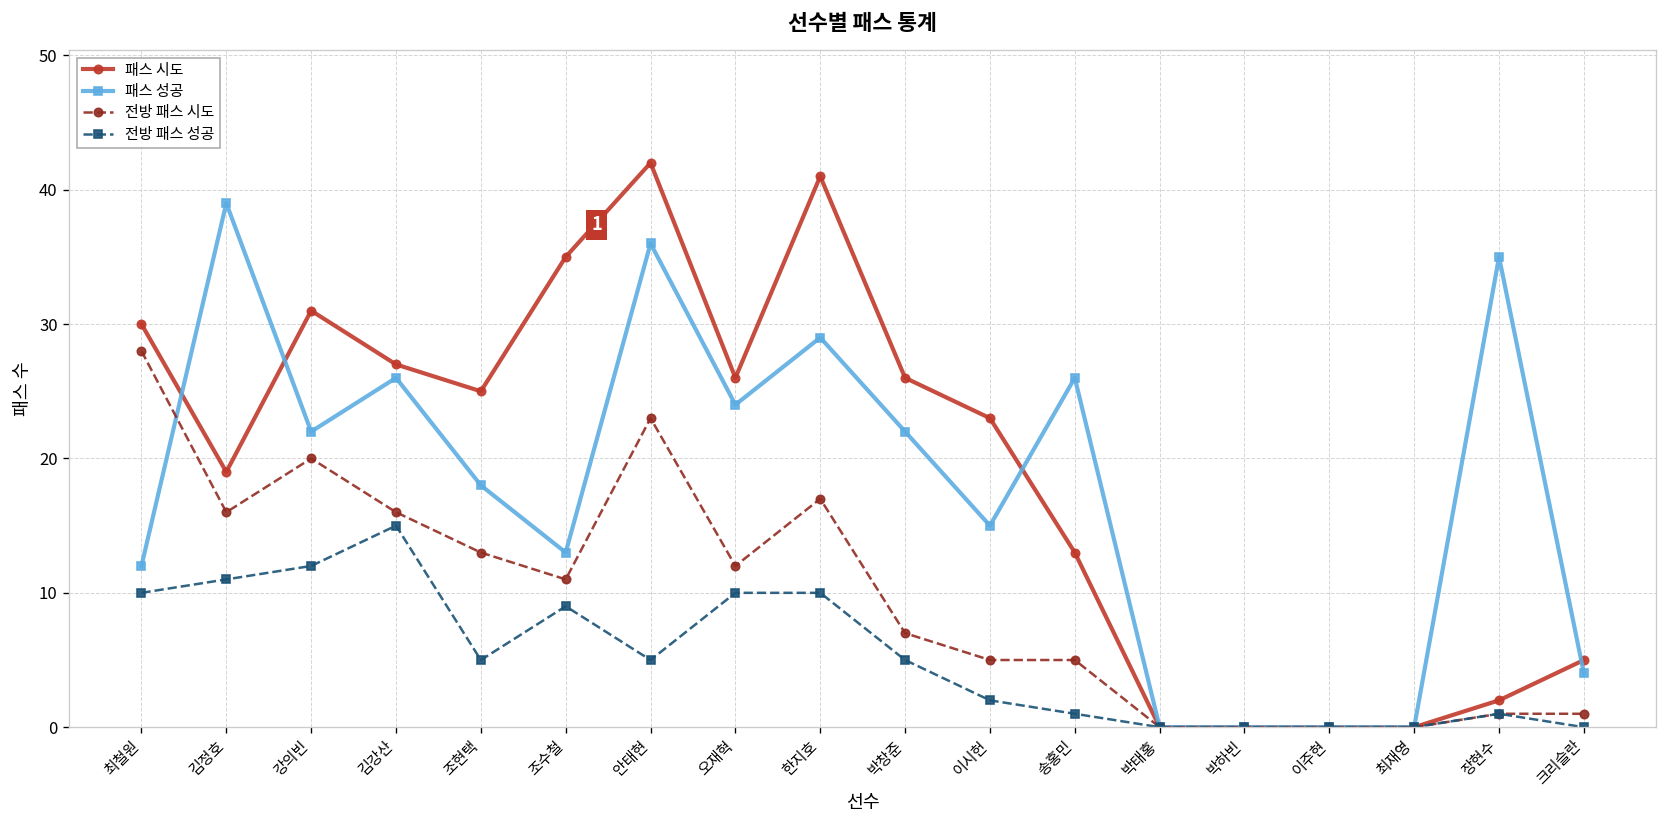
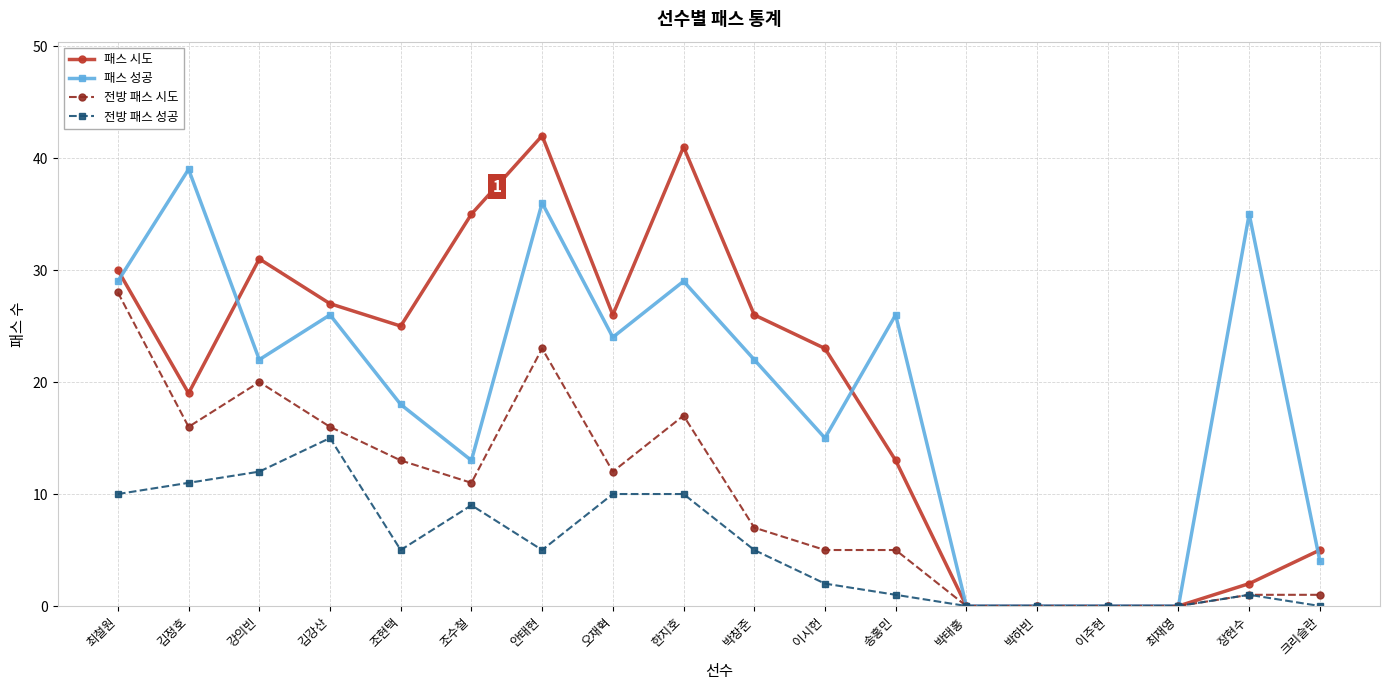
패스 성공, 최철원: 12 -> 29
